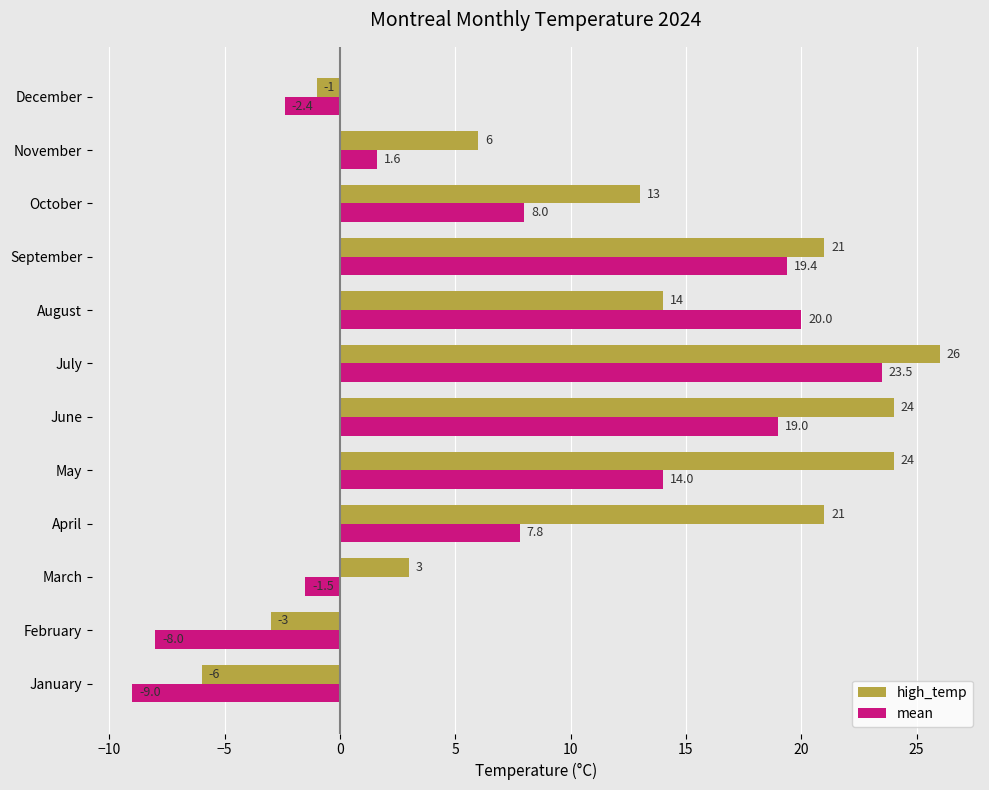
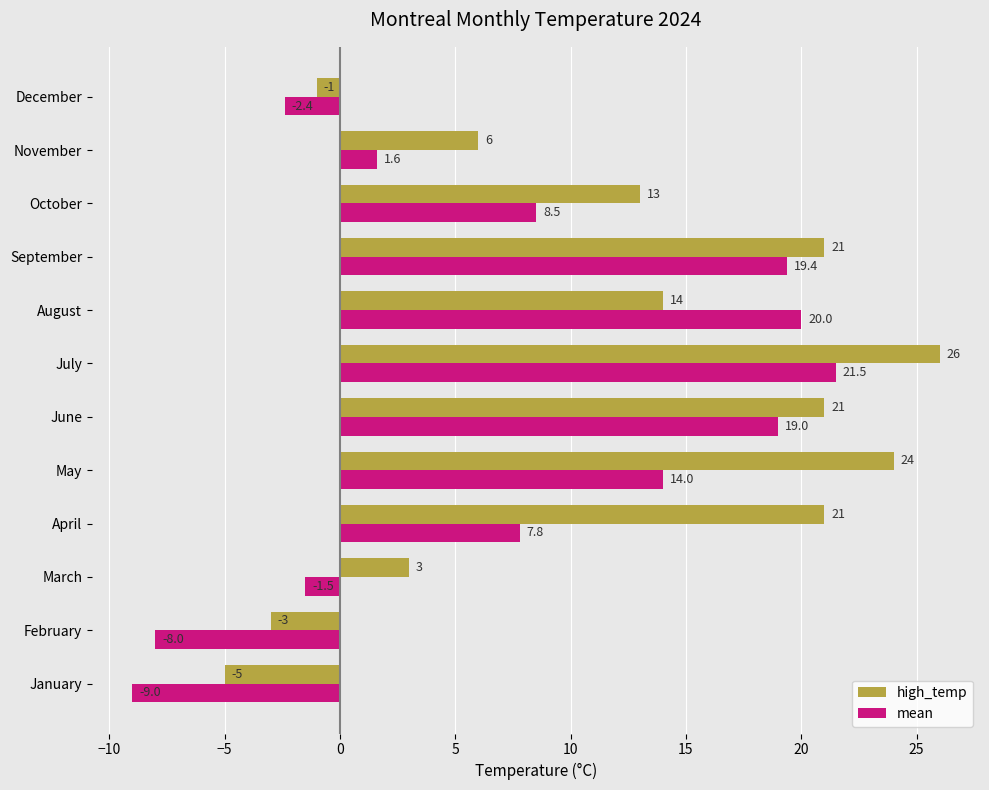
mean, October: 8.0 -> 8.5
mean, July: 23.5 -> 21.5
high_temp, June: 24 -> 21
high_temp, January: -6 -> -5
